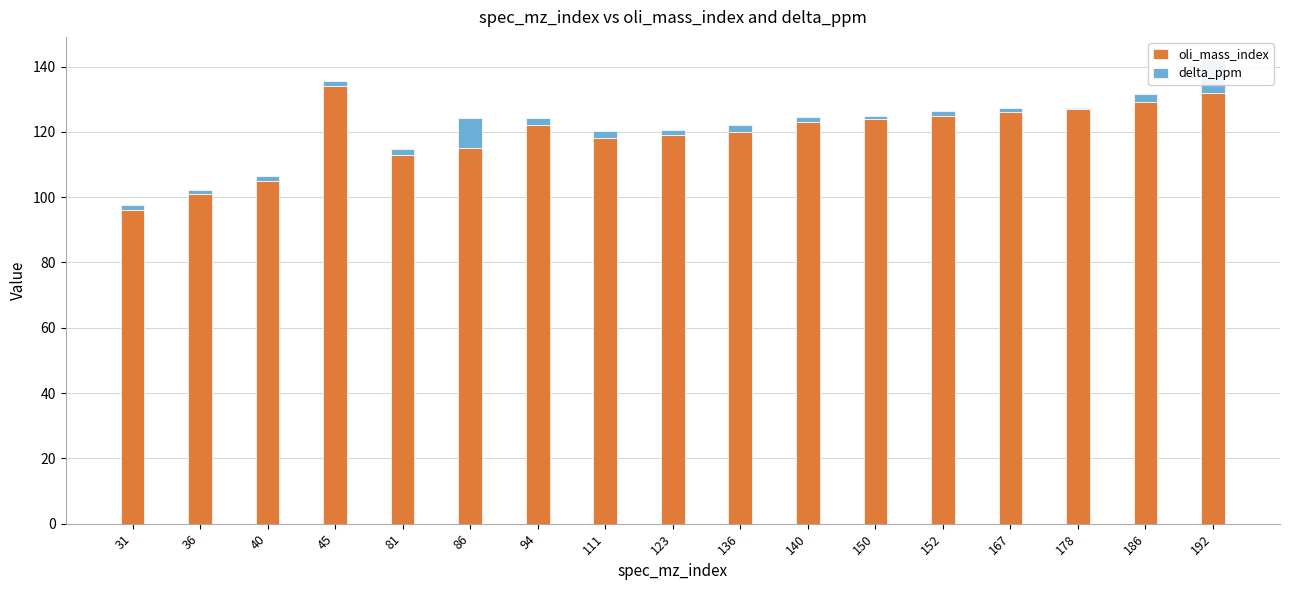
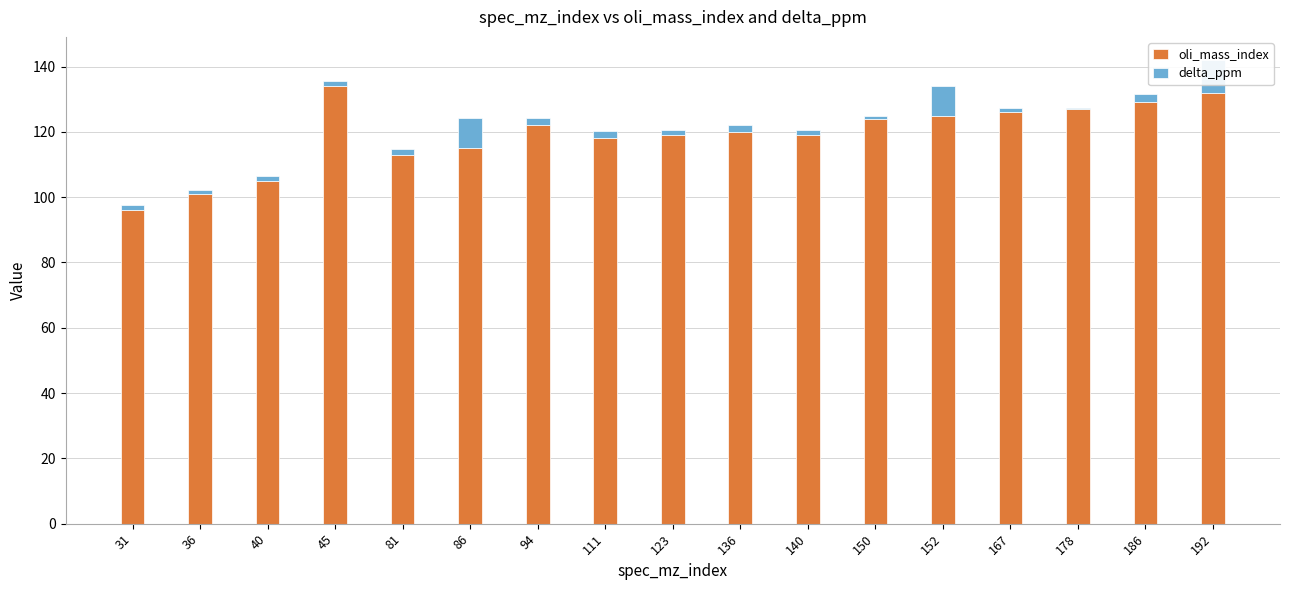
oli_mass_index, 140: 123 -> 119
delta_ppm, 152: 1 -> 9
